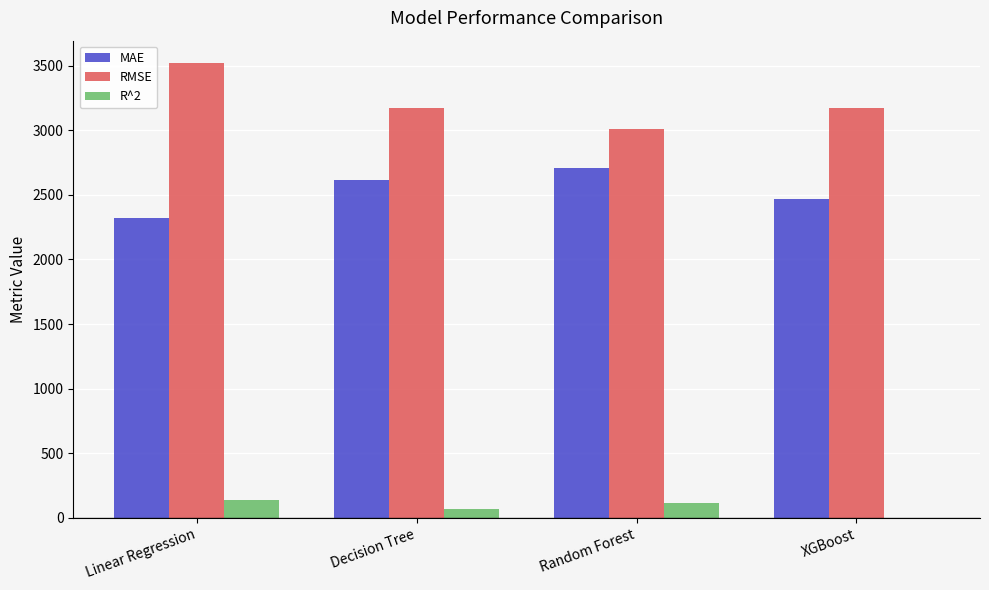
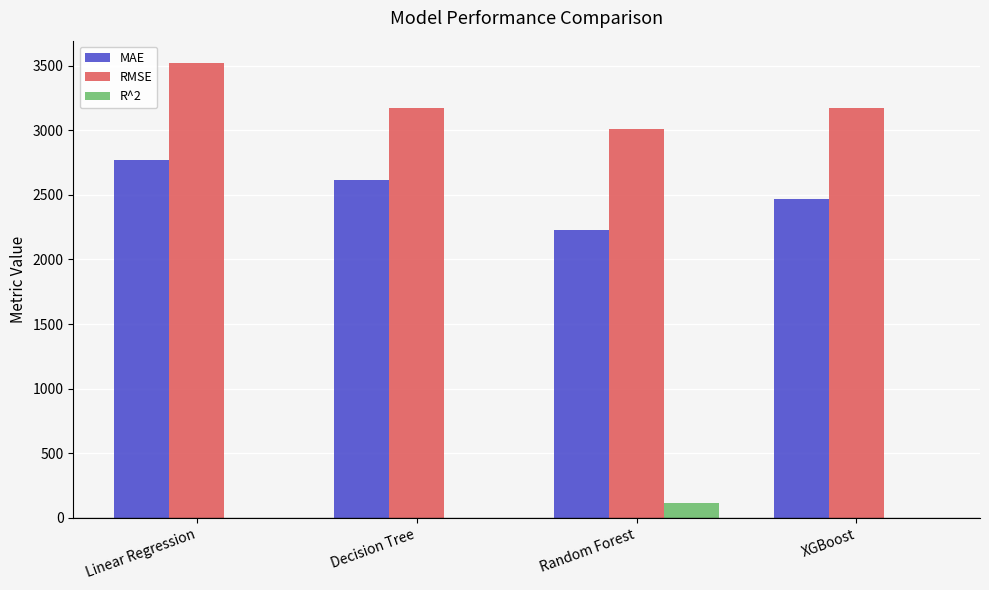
MAE, Linear Regression: 2320 -> 2770
R^2, Linear Regression: 140 -> 0
R^2, Decision Tree: 70 -> 0
MAE, Random Forest: 2700 -> 2230
